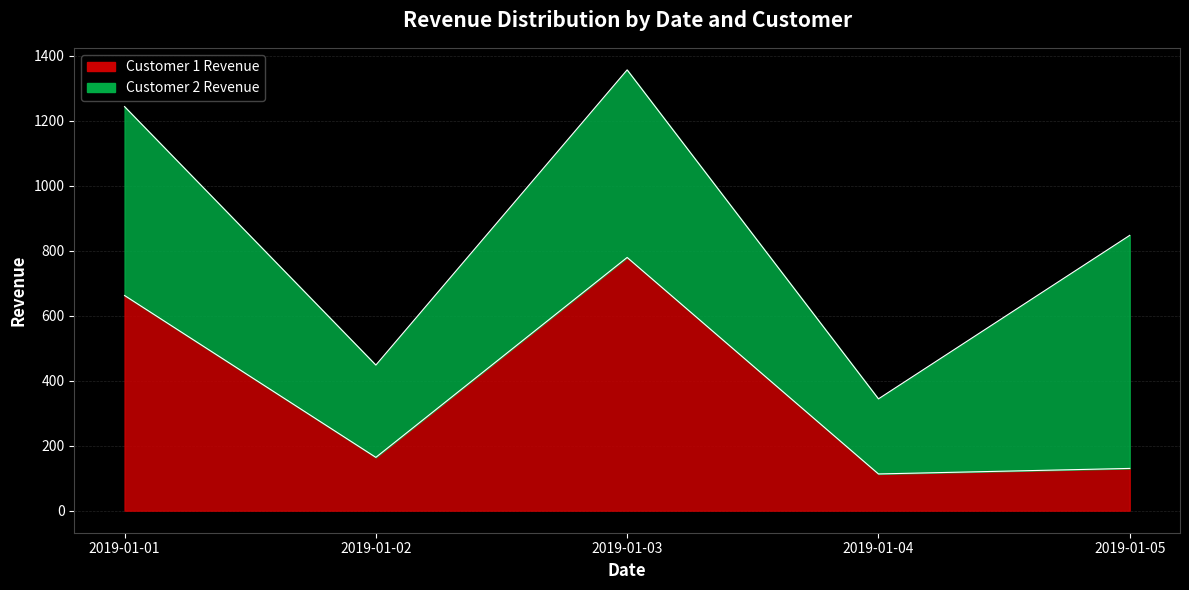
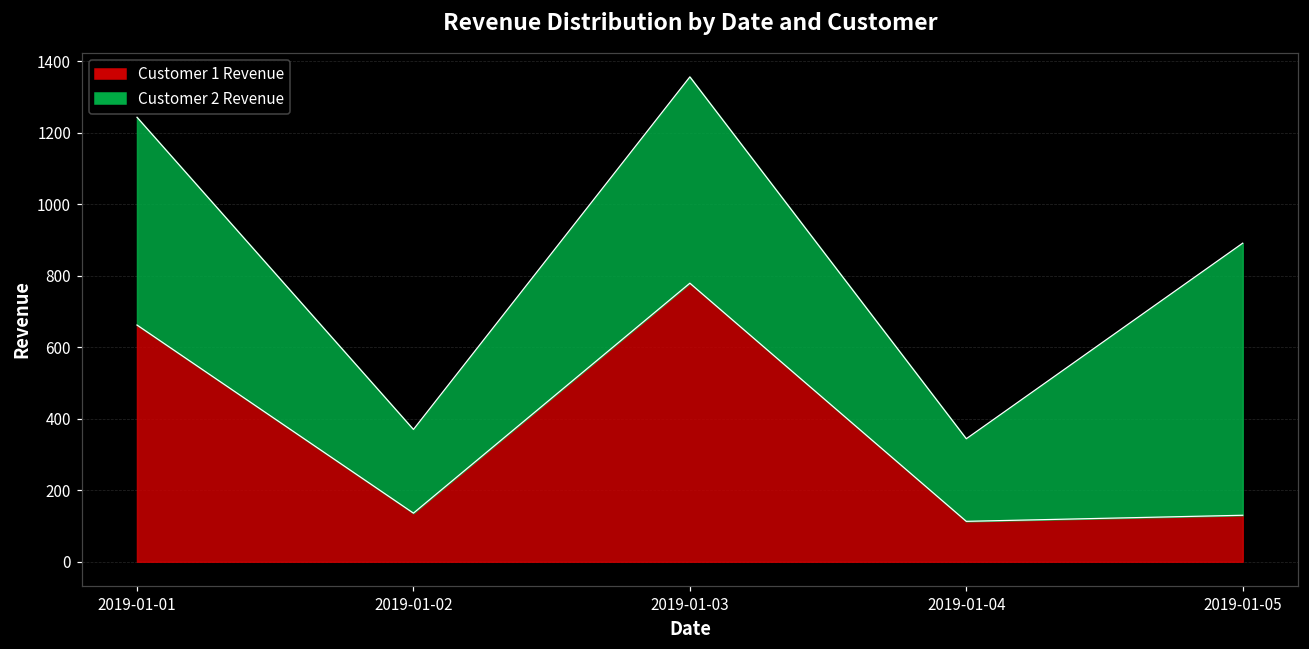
Customer 1 Revenue, 2019-01-02: 160 -> 140
Customer 2 Revenue, 2019-01-02: 280 -> 230
Customer 2 Revenue, 2019-01-05: 720 -> 760
